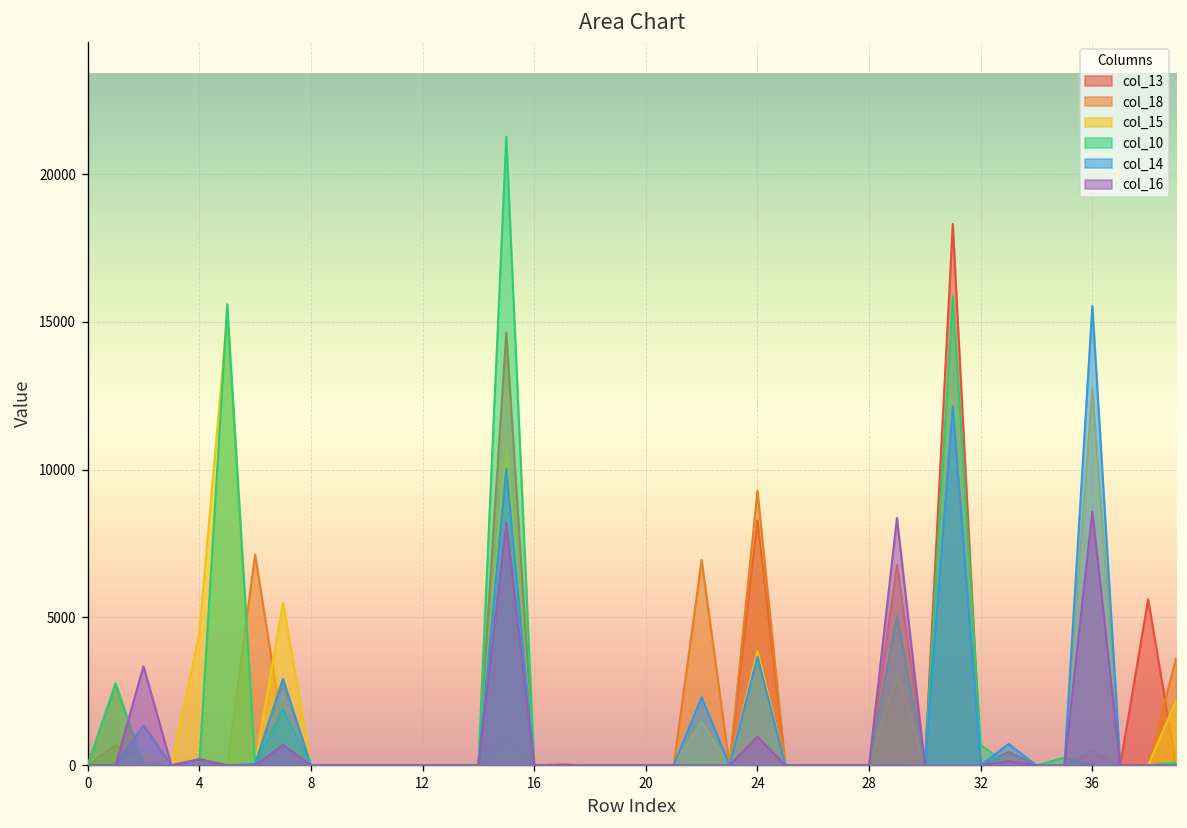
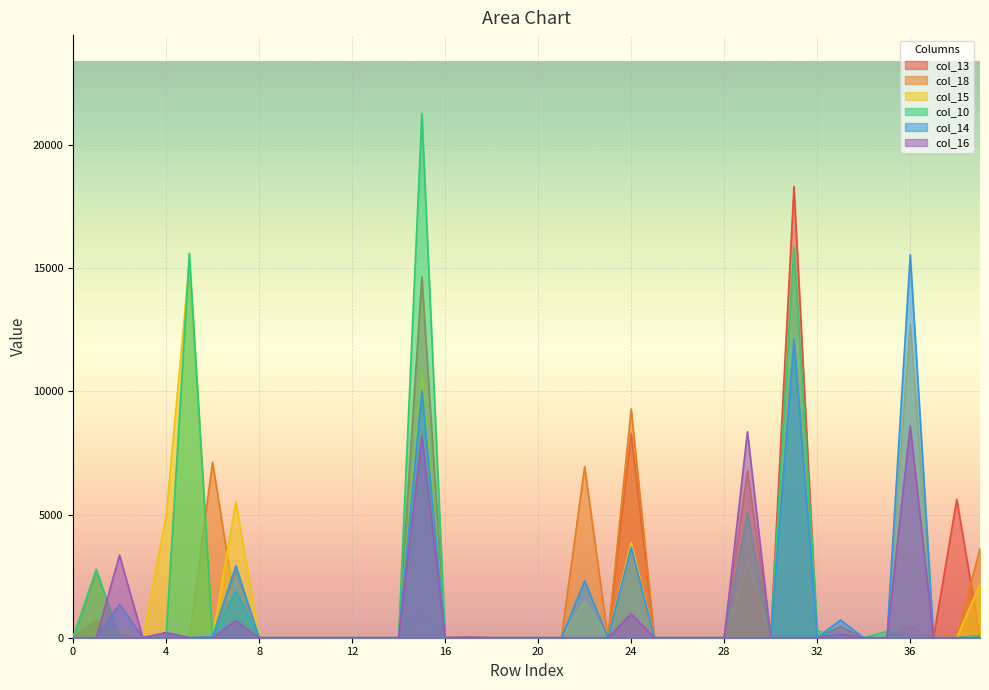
col_15, 4: 4500 -> 4900
col_10, 32: 700 -> 300
